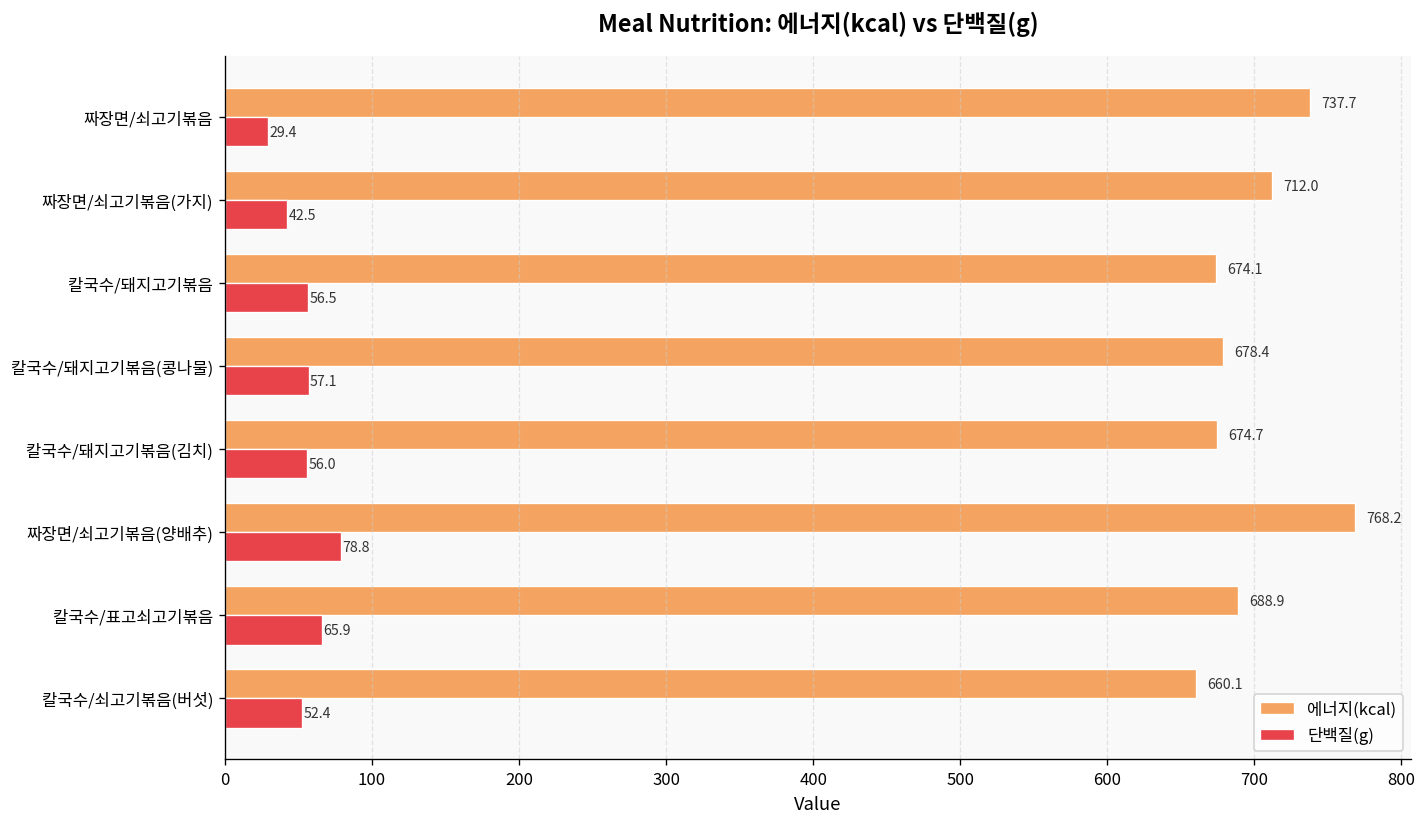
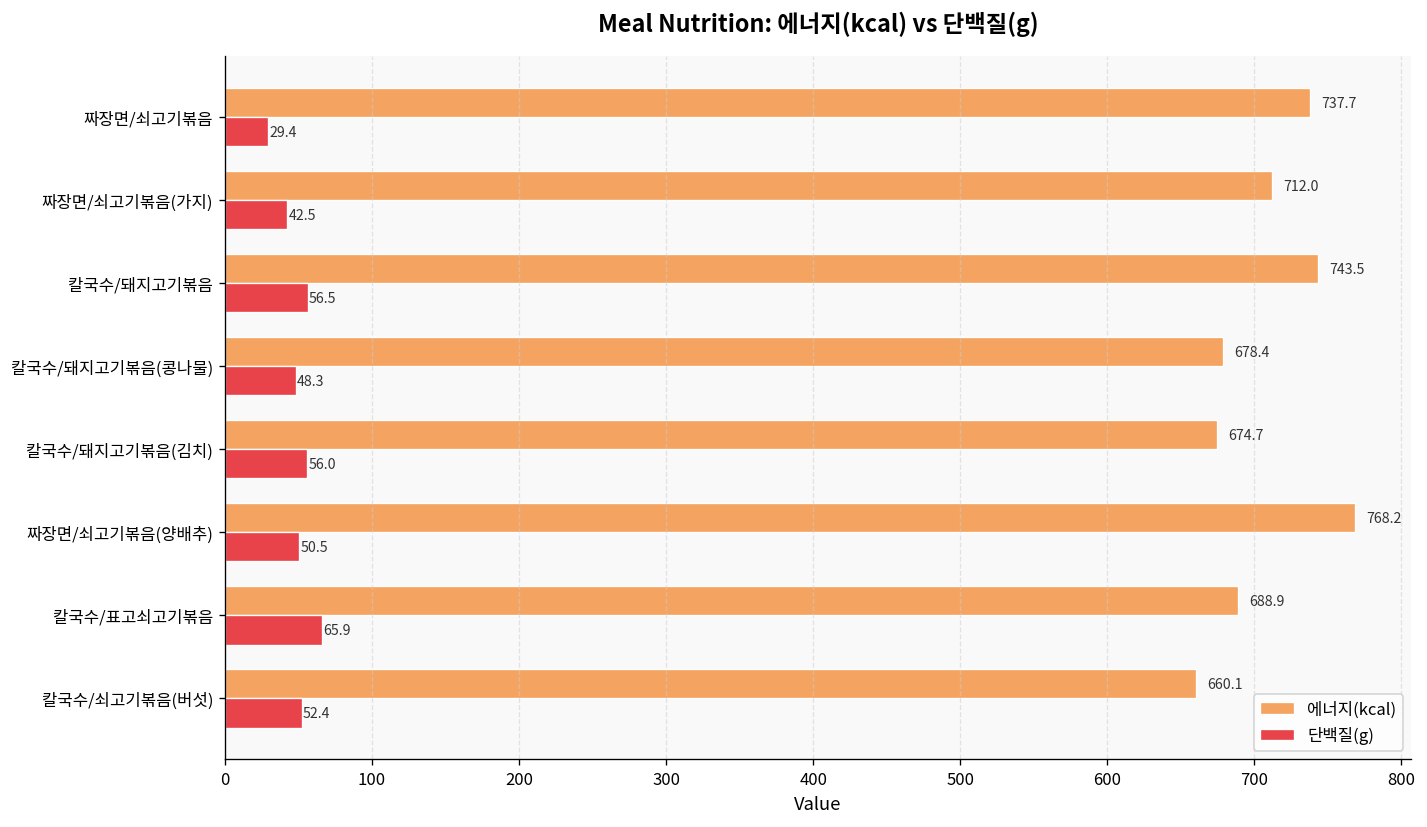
에너지(kcal), 칼국수/돼지고기볶음: 674.1 -> 743.5
단백질(g), 칼국수/돼지고기볶음(콩나물): 57.1 -> 48.3
단백질(g), 짜장면/쇠고기볶음(양배추): 78.8 -> 50.5
